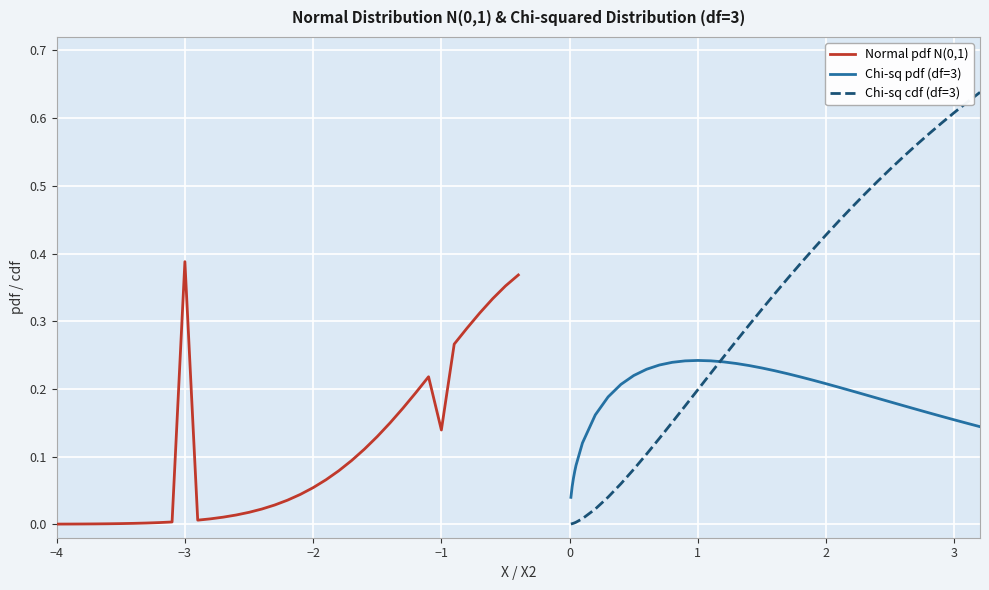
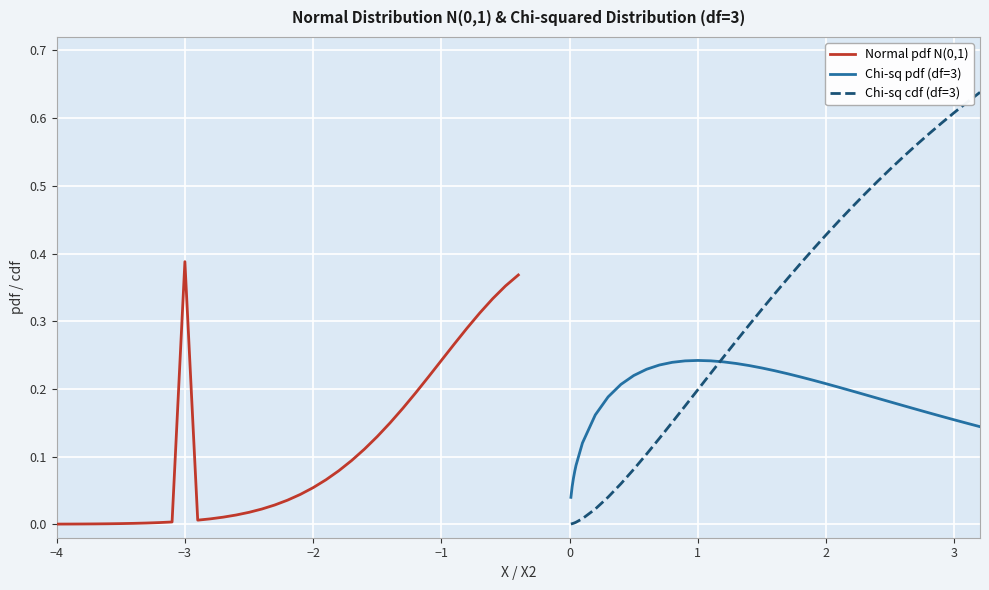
Normal pdf N(0,1), −1: 0.14 -> 0.24
